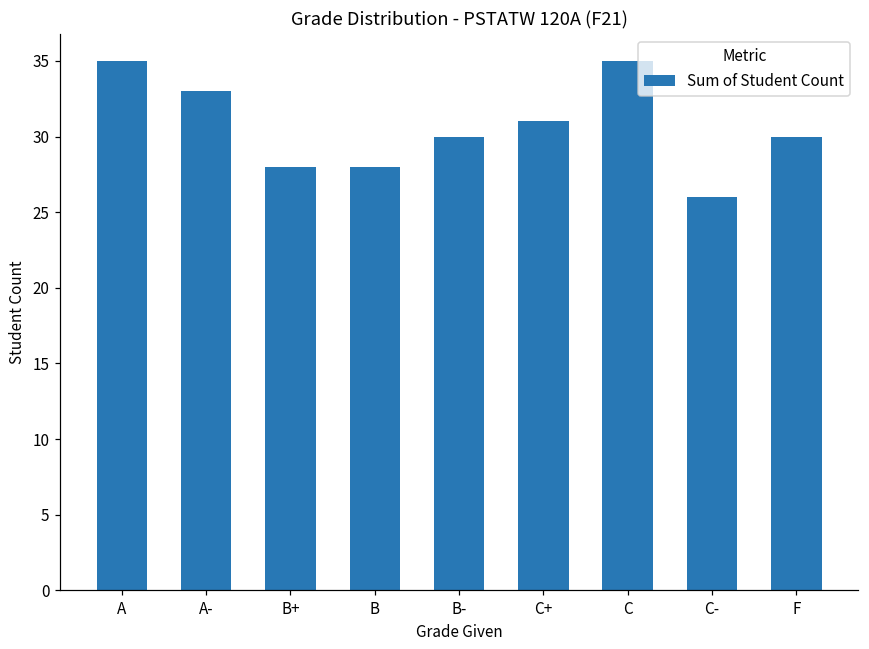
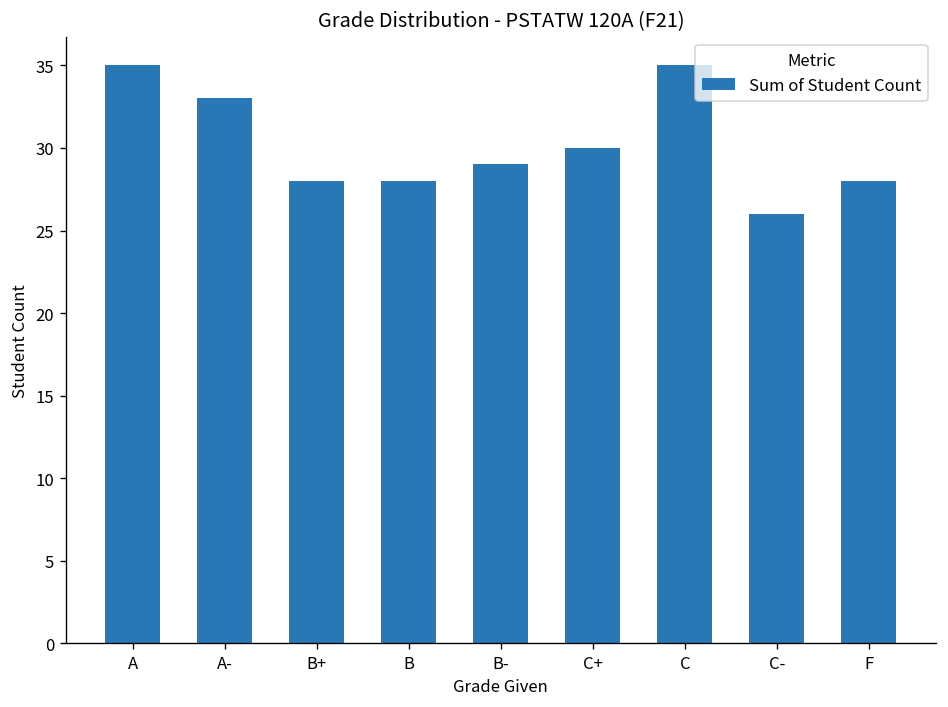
B-: 30 -> 29
C+: 31 -> 30
F: 30 -> 28
